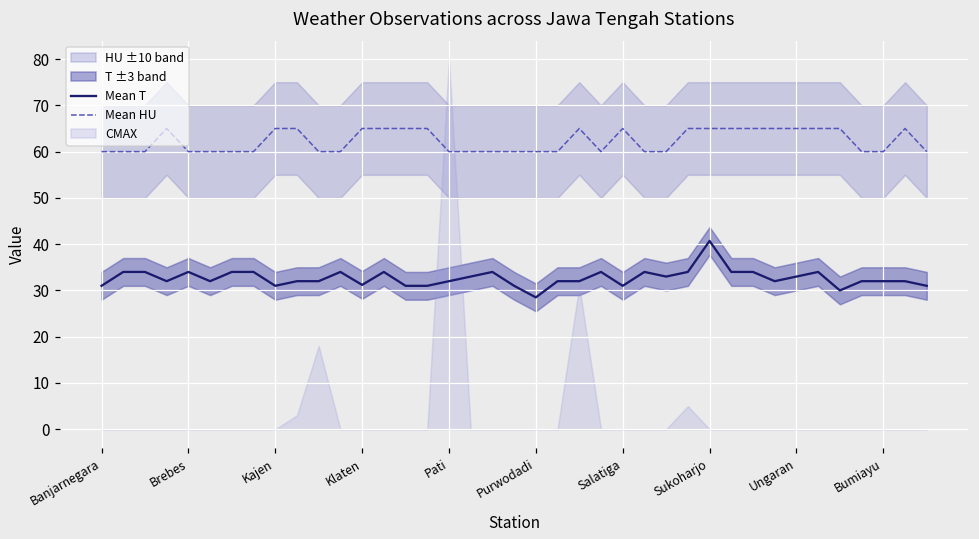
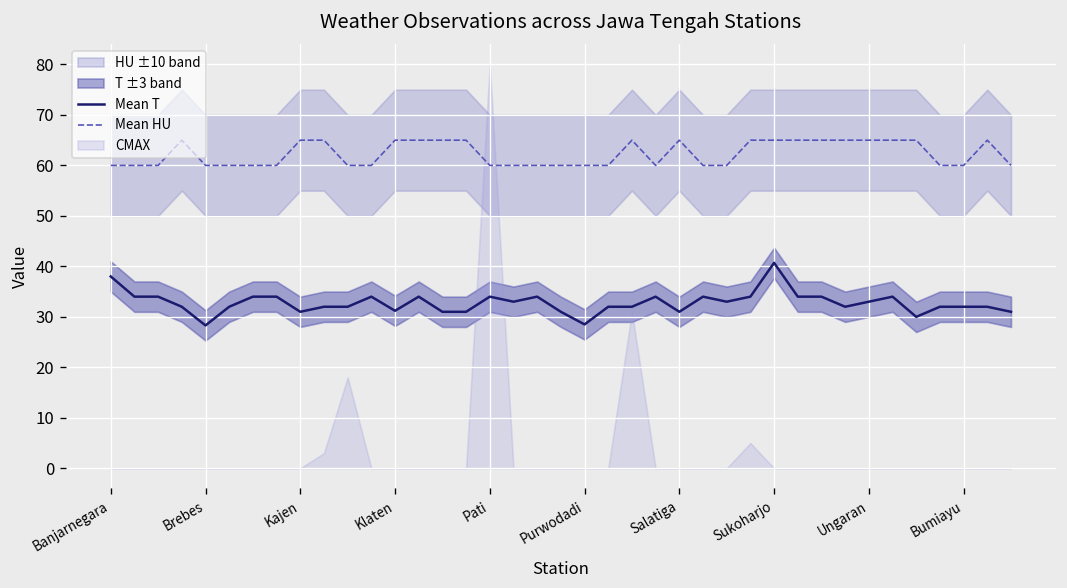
Mean T, Banjarnegara: 31 -> 38
Mean T, Brebes: 34 -> 28
Mean T, Pati: 32 -> 34
